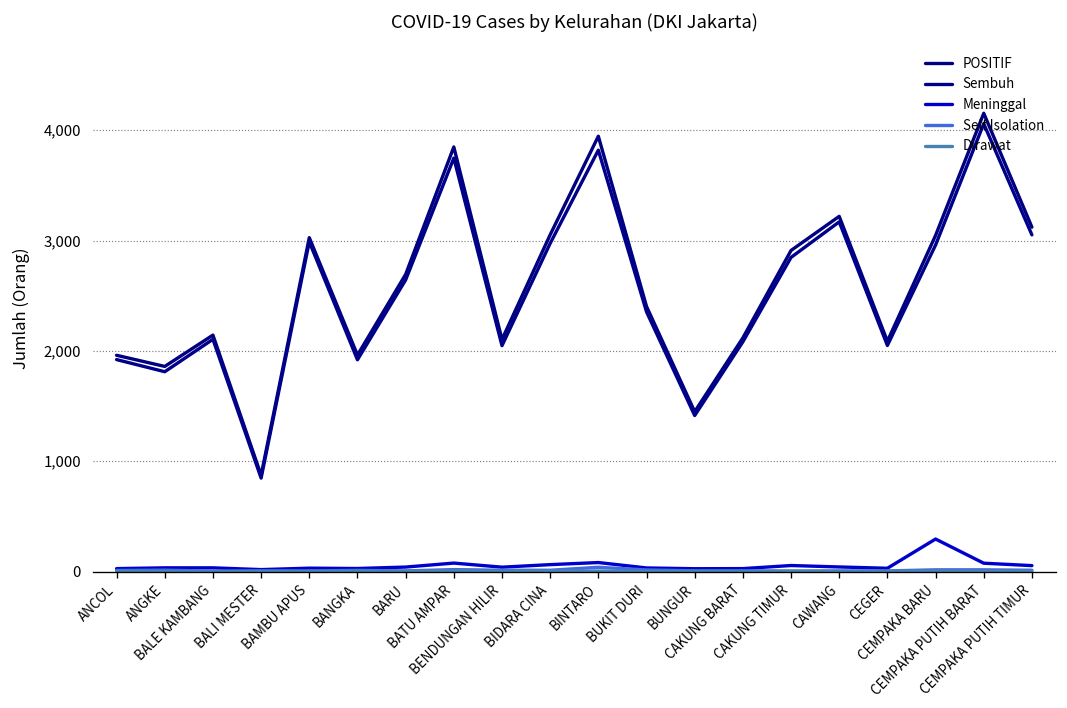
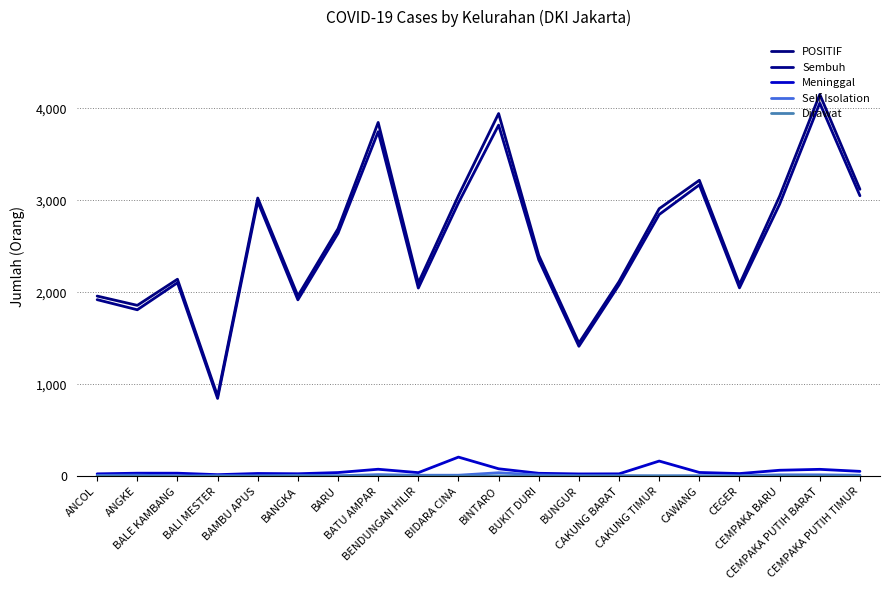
Meninggal, BIDARA CINA: 100 -> 200
Meninggal, CAKUNG TIMUR: 100 -> 200
Meninggal, CEMPAKA BARU: 300 -> 100
